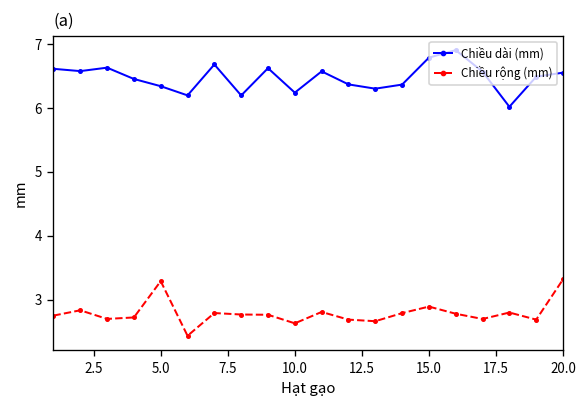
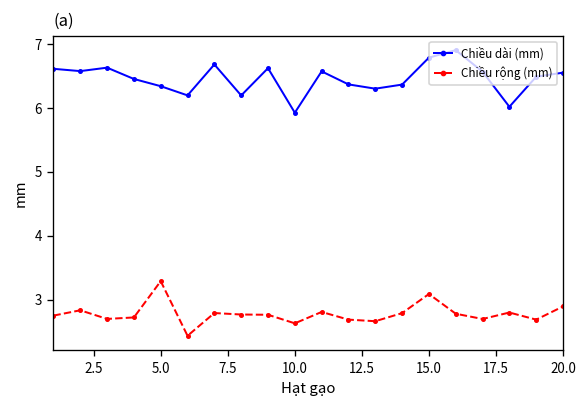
Chiều dài (mm), 10.0: 6.2 -> 5.9
Chiều rộng (mm), 15.0: 2.9 -> 3.1
Chiều rộng (mm), 20.0: 3.3 -> 2.9
